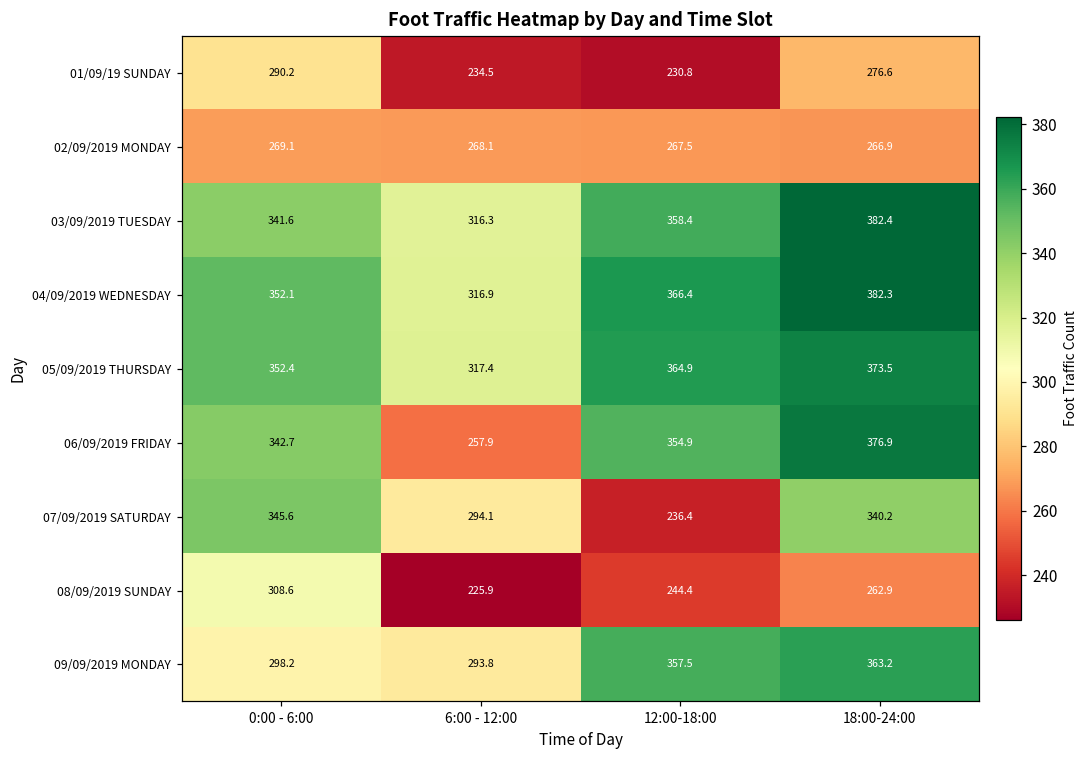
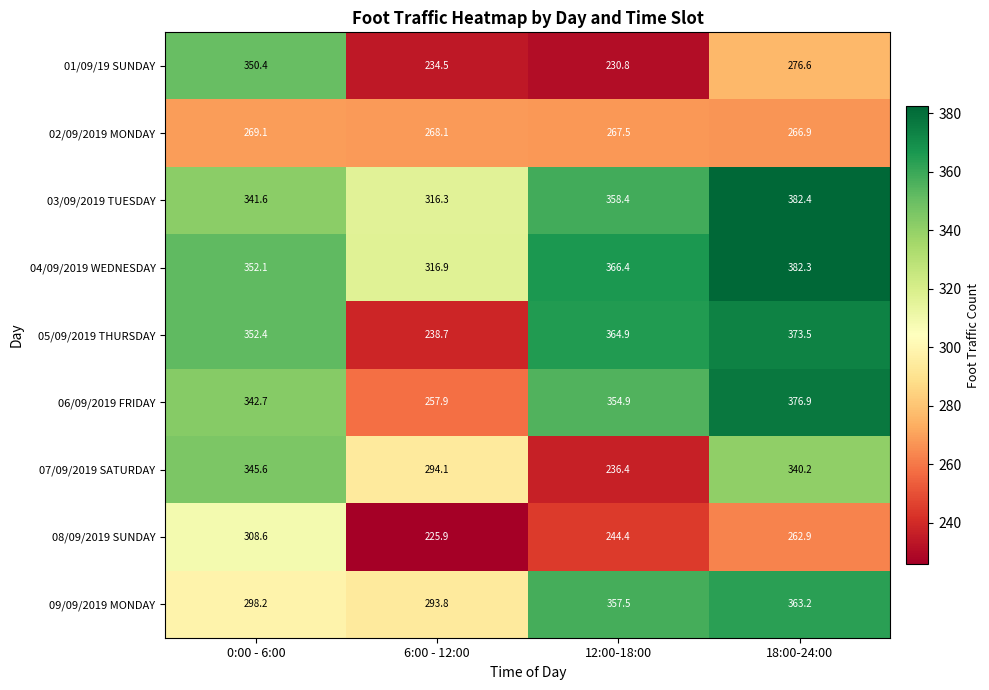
01/09/19 SUNDAY, 0:00 - 6:00: 290.2 -> 350.4
05/09/2019 THURSDAY, 6:00 - 12:00: 317.4 -> 238.7
